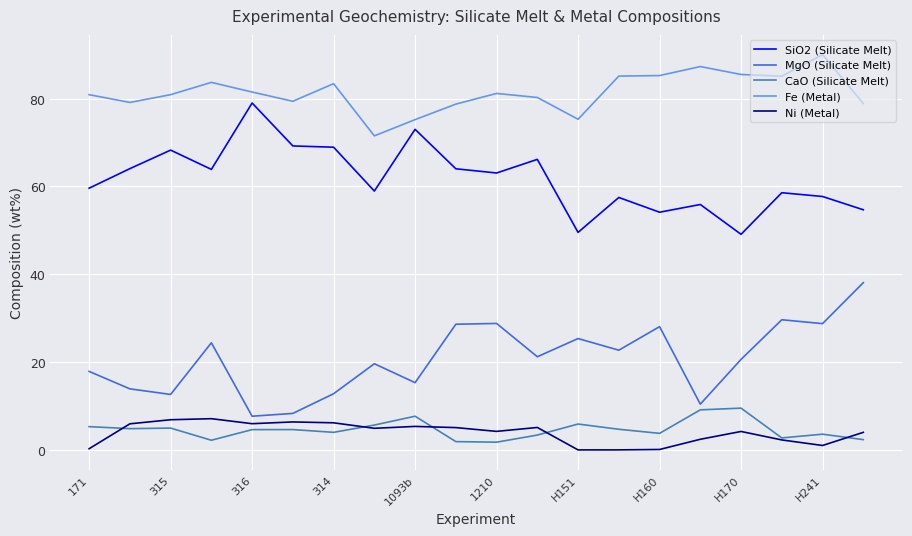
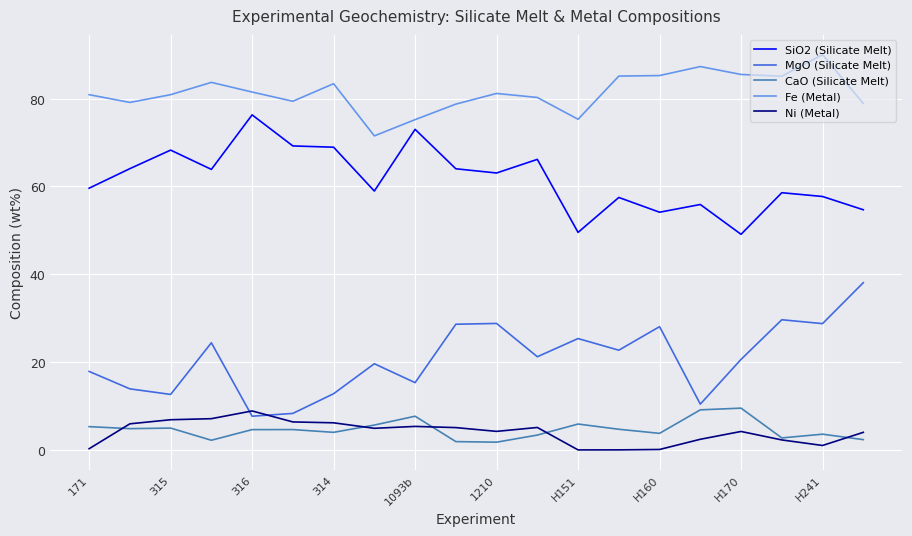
SiO2 (Silicate Melt), 316: 79 -> 76
Ni (Metal), 316: 6 -> 9
